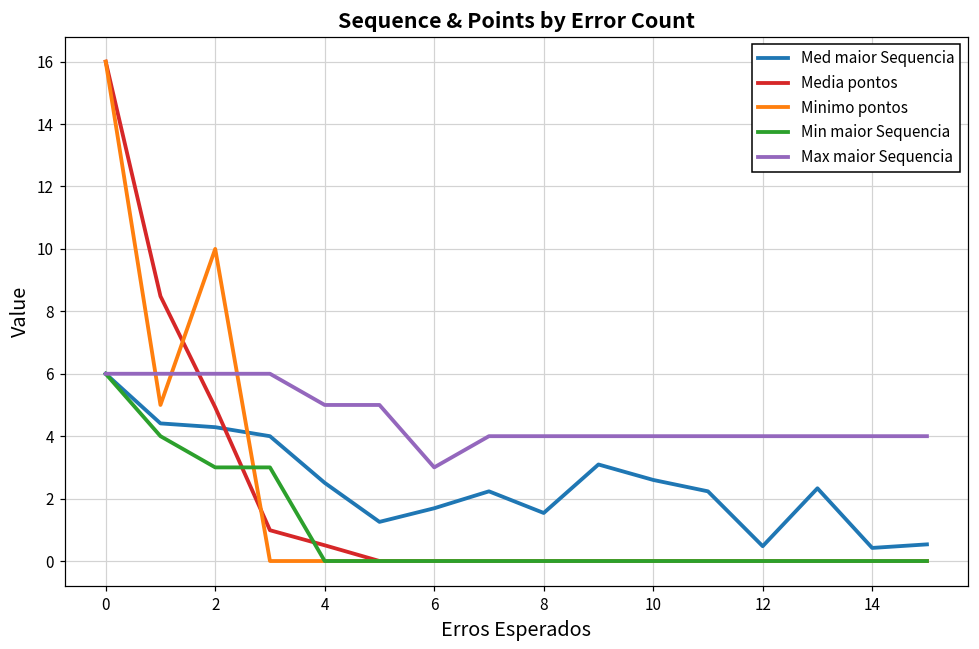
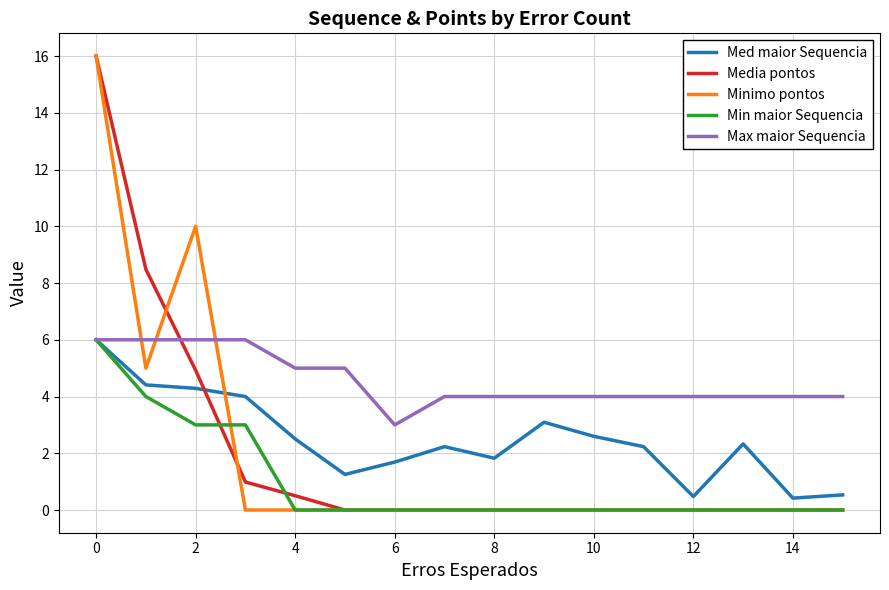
Med maior Sequencia, 8: 1.5 -> 1.8
